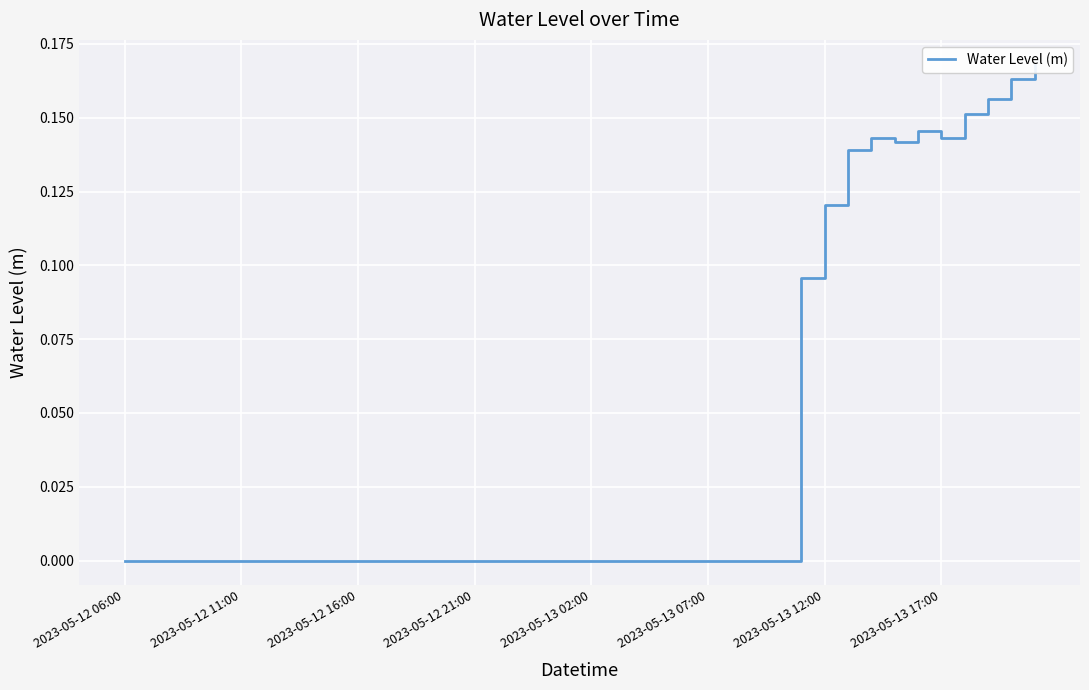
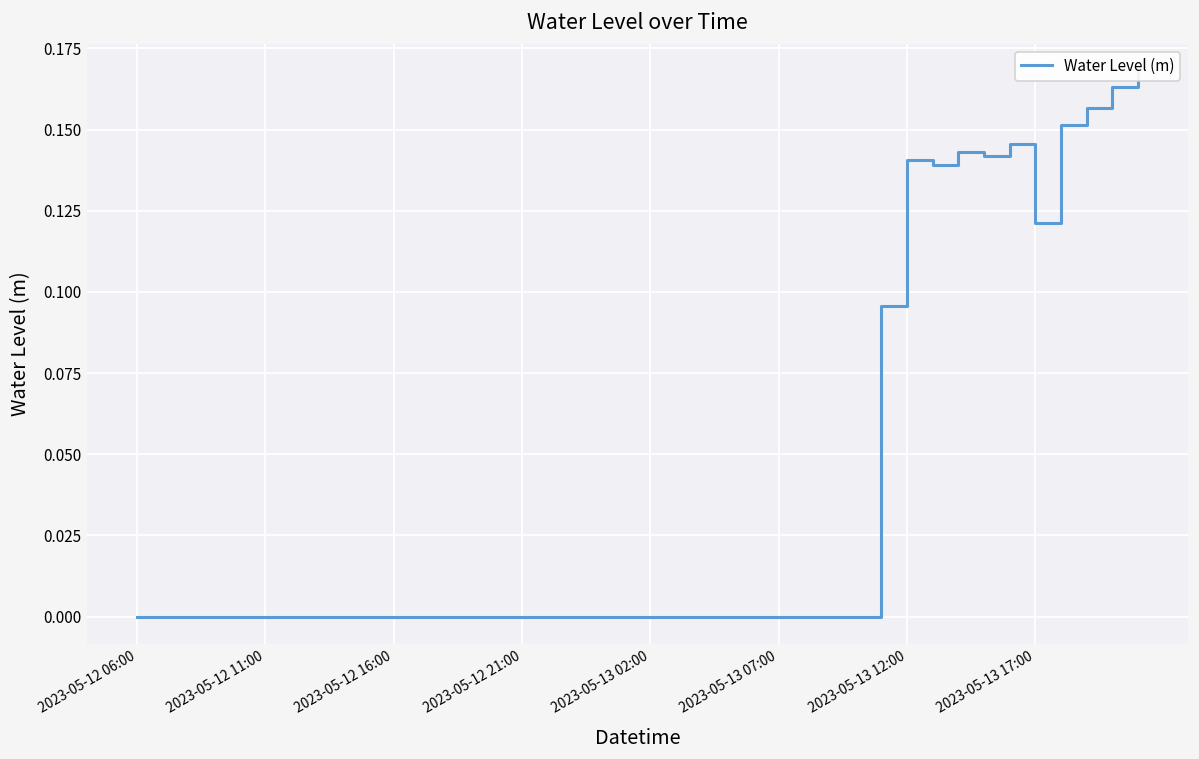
2023-05-13 12:00: 0.121 -> 0.141
2023-05-13 17:00: 0.143 -> 0.121
